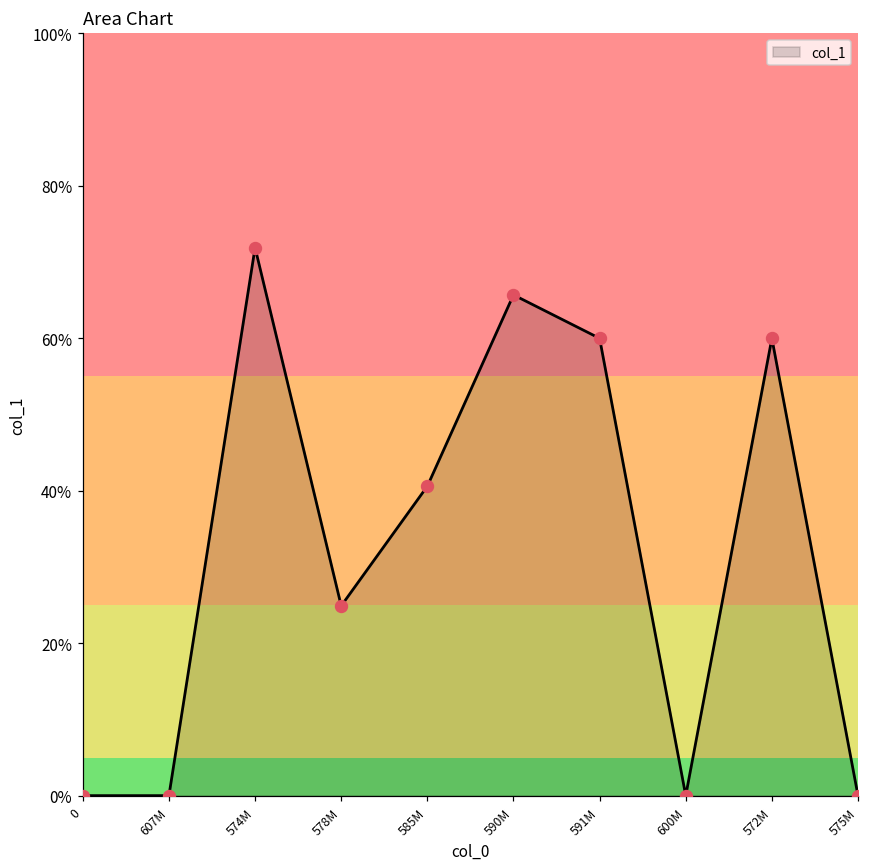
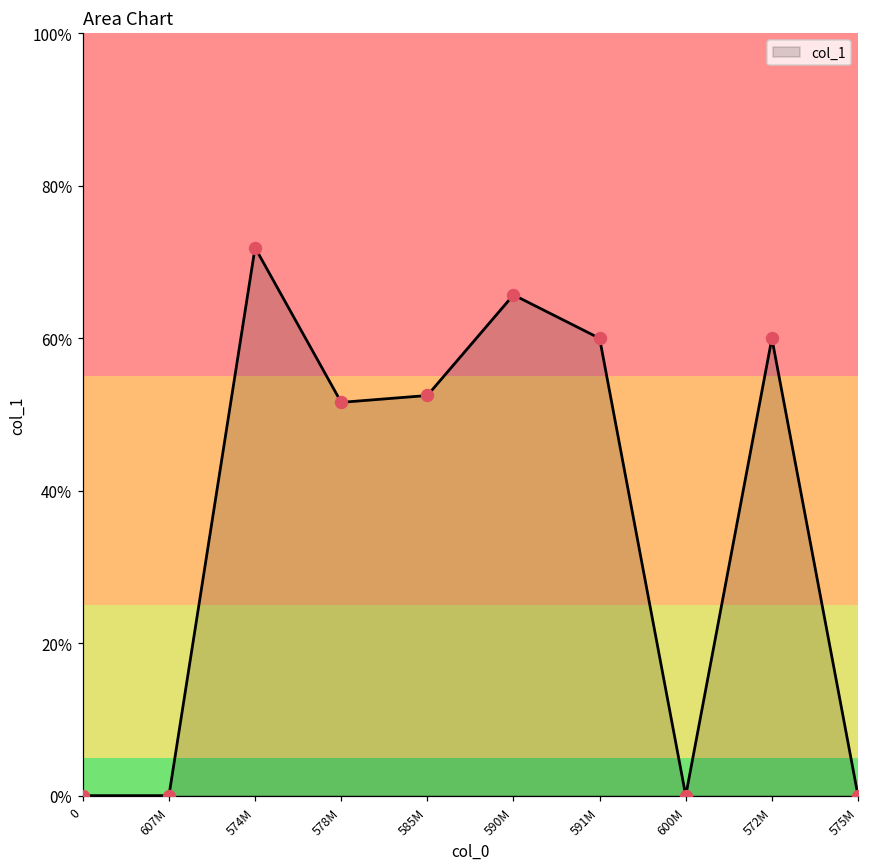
578M: 25% -> 52%
585M: 41% -> 53%
